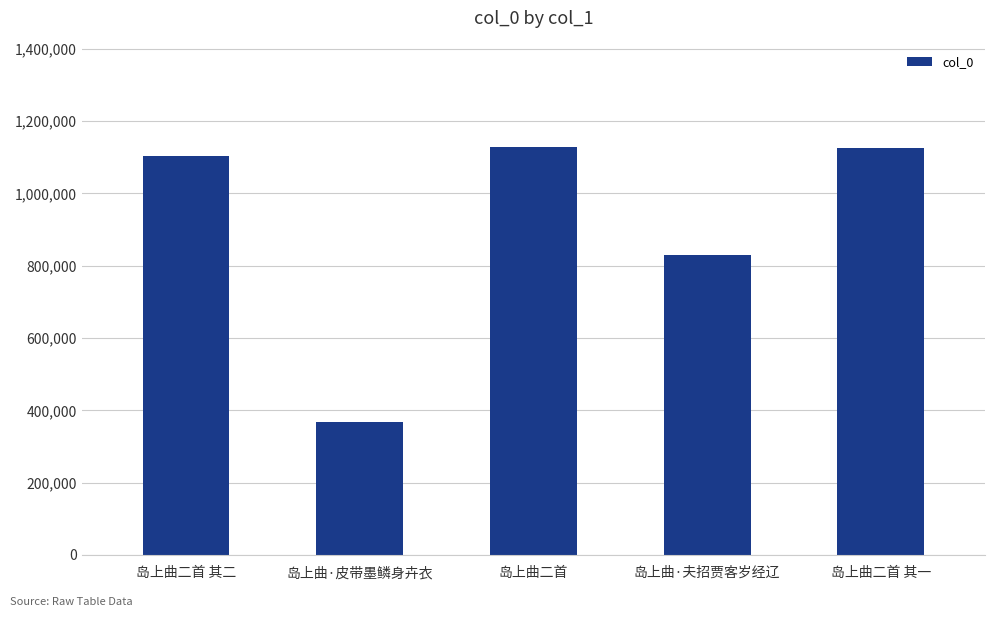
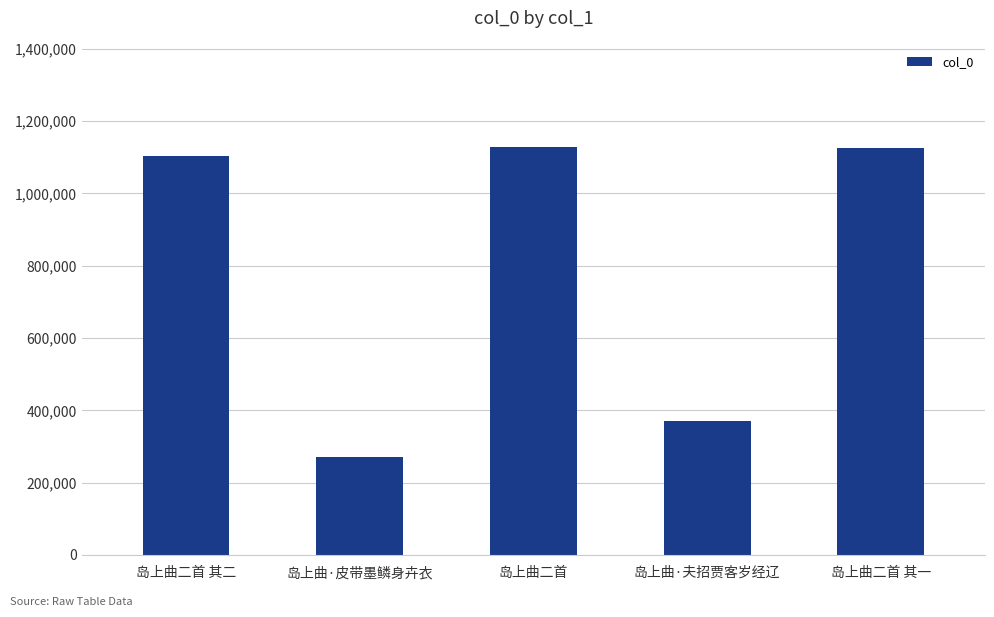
岛上曲·皮带墨鳞身卉衣: 370,000 -> 270,000
岛上曲·夫招贾客岁经辽: 830,000 -> 370,000
